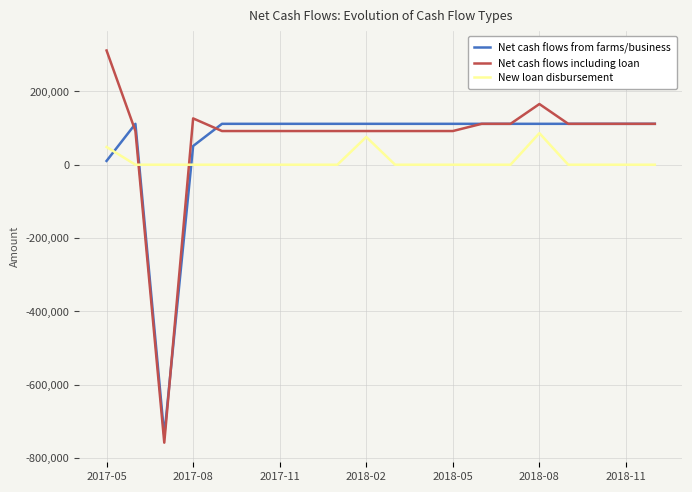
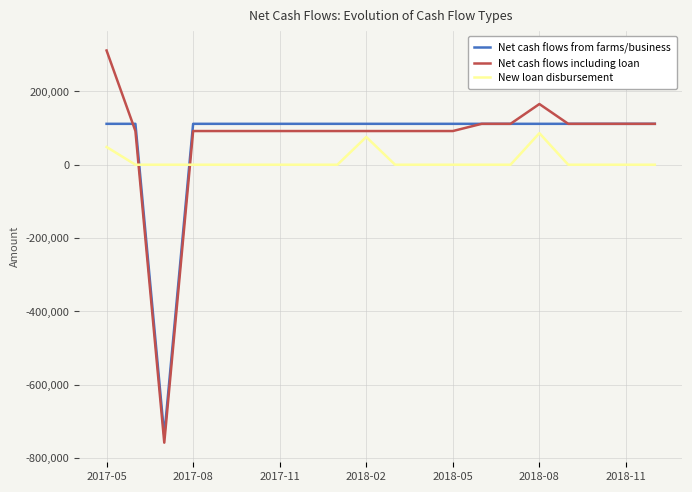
Net cash flows from farms/business, 2017-05: 10,000 -> 110,000
Net cash flows from farms/business, 2017-08: 50,000 -> 110,000
Net cash flows including loan, 2017-08: 130,000 -> 90,000
